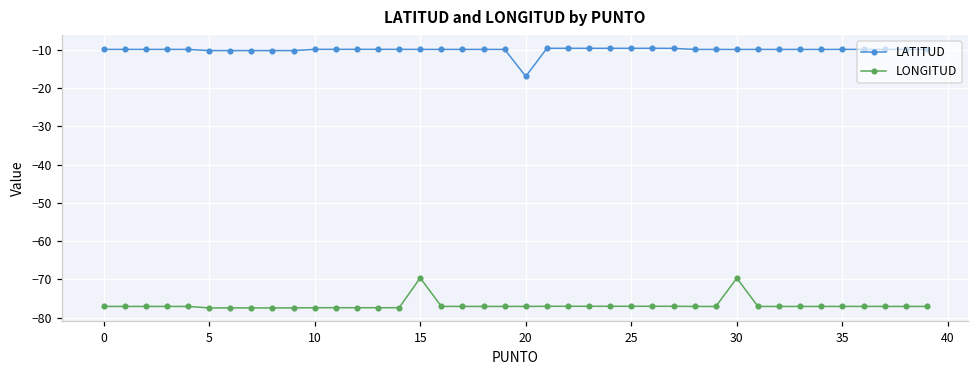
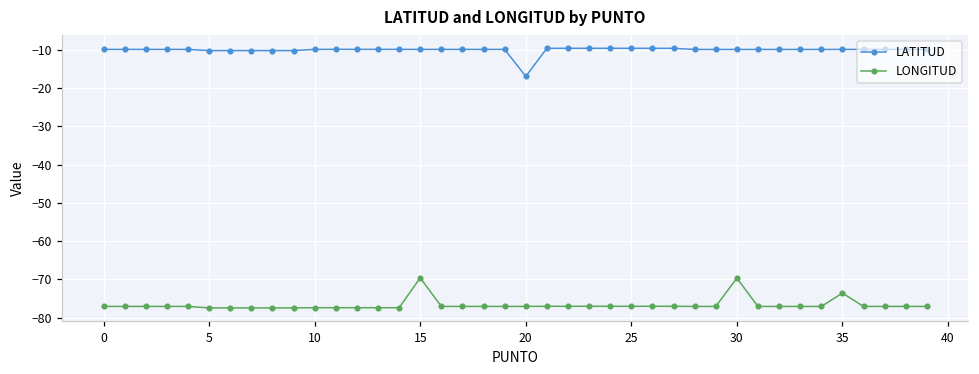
LONGITUD, 35: -77 -> -74
